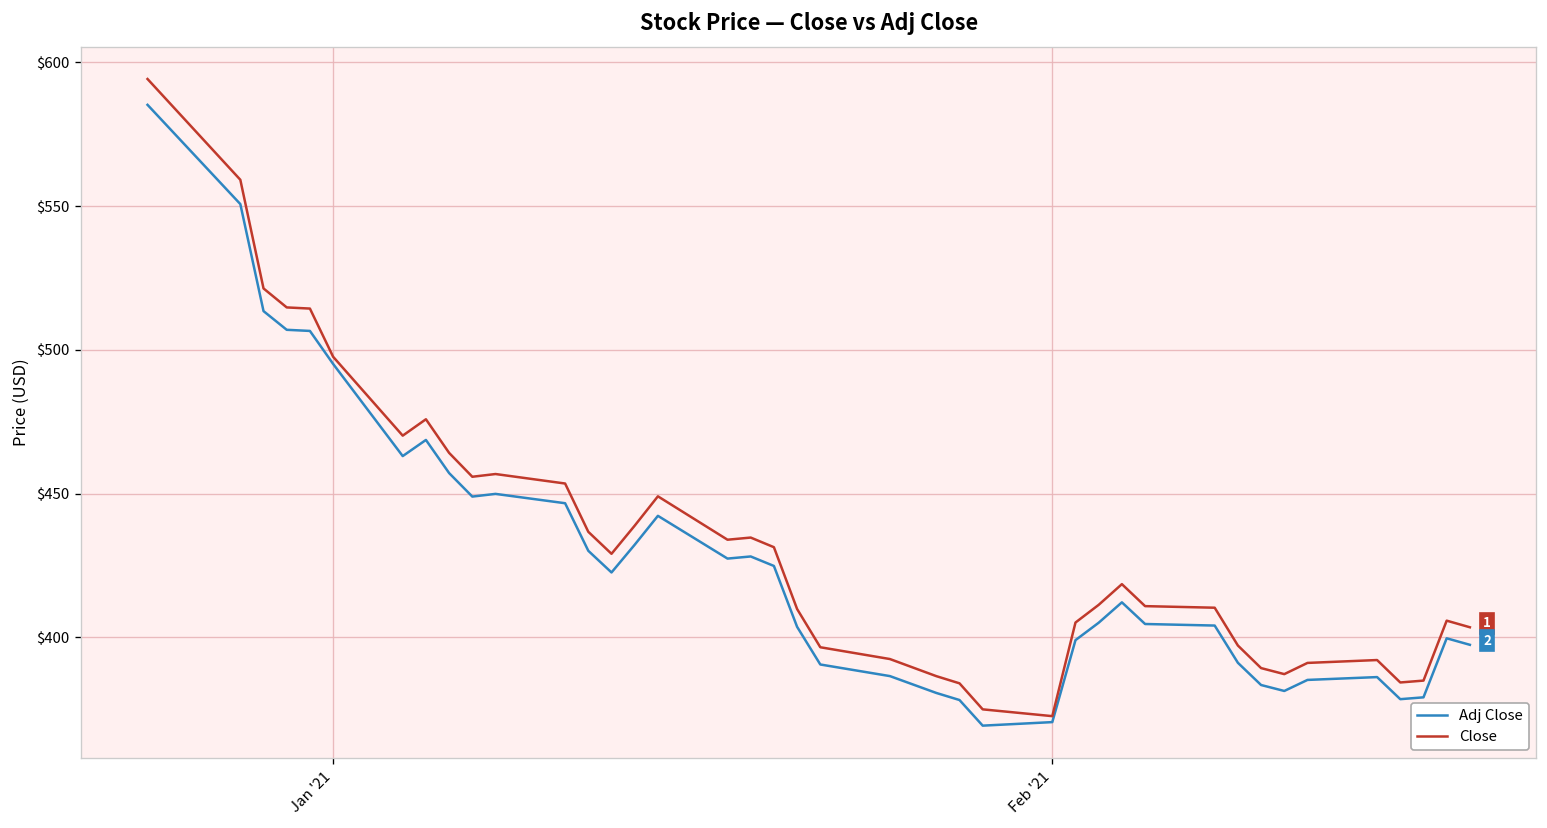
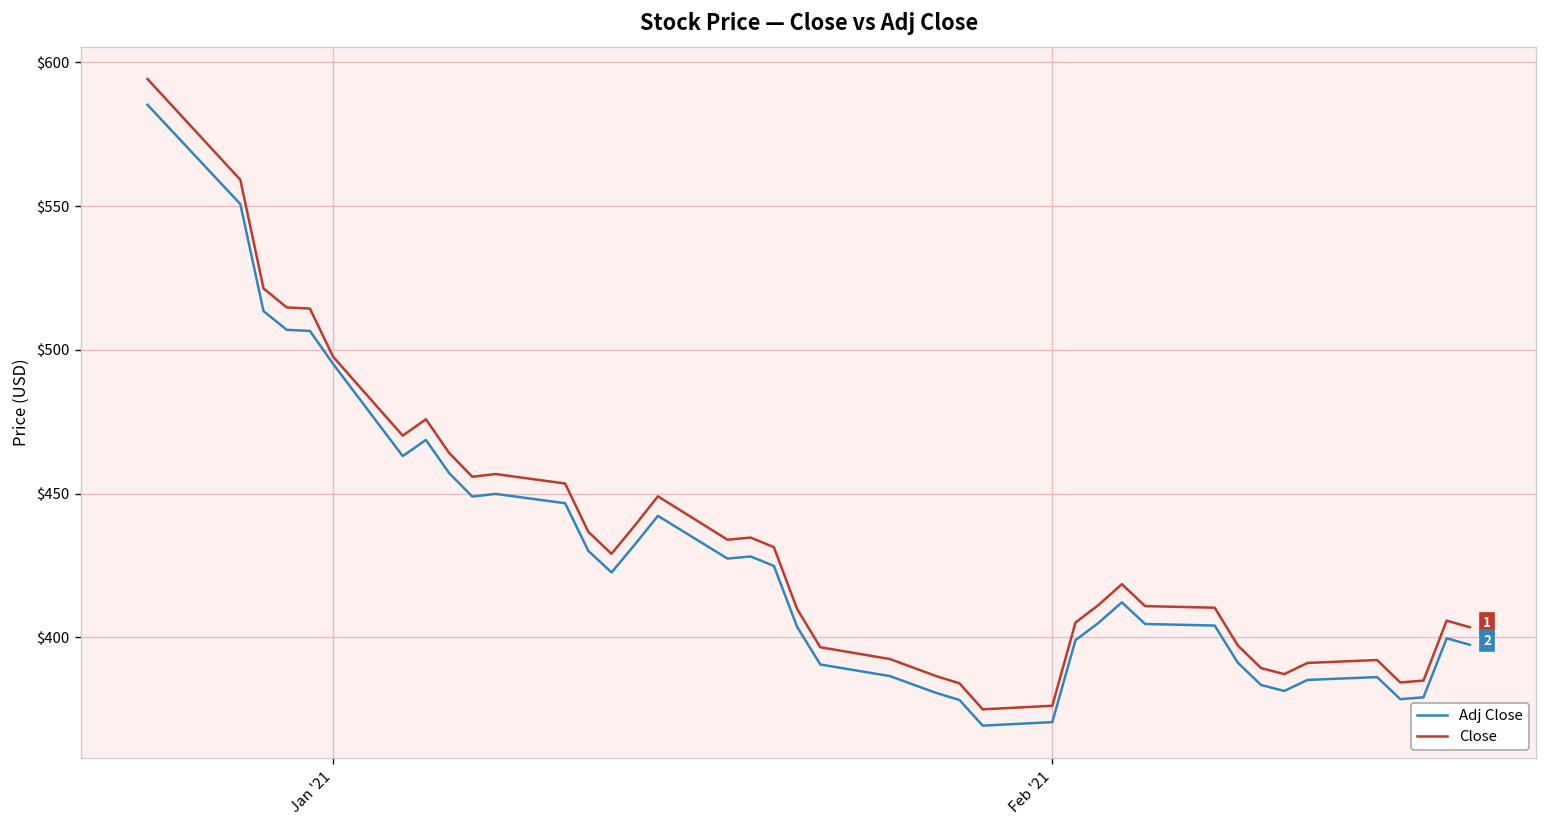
Close, Feb '21: $373 -> $376
